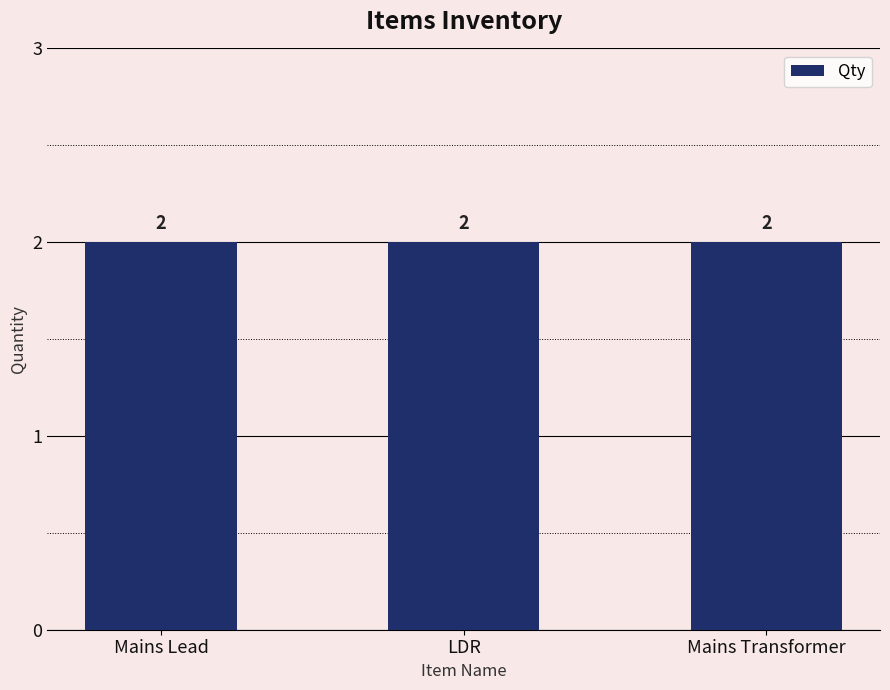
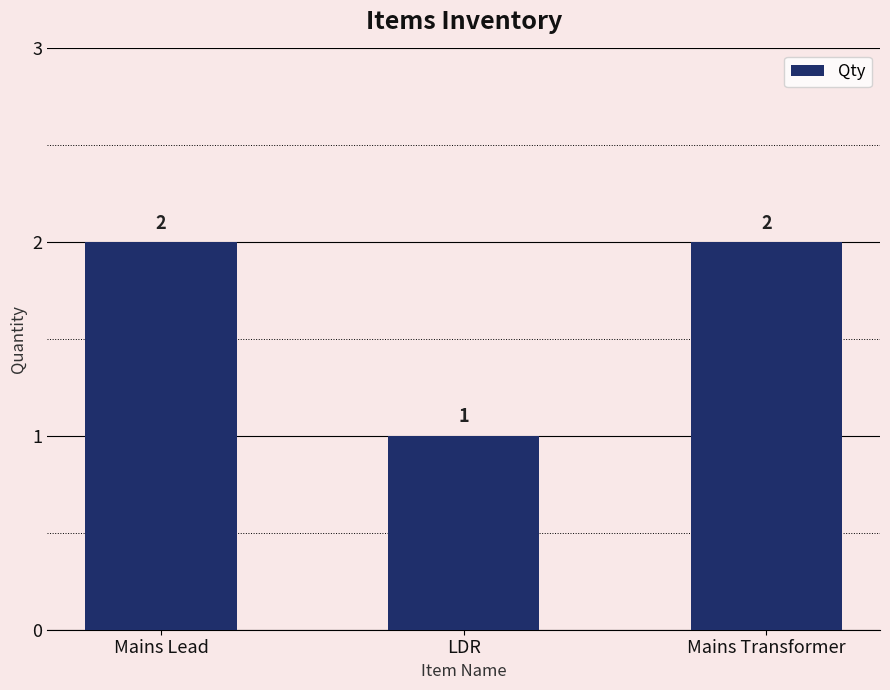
LDR: 2 -> 1
